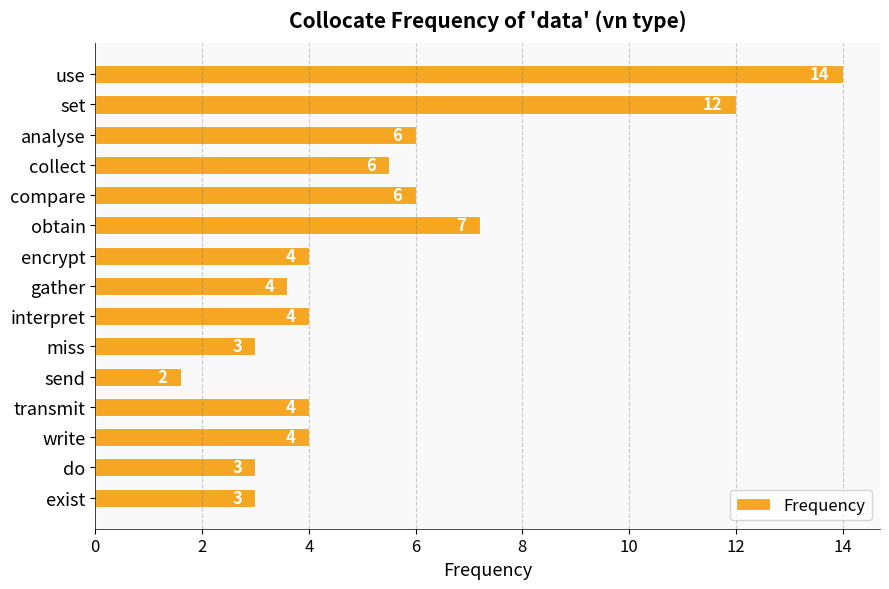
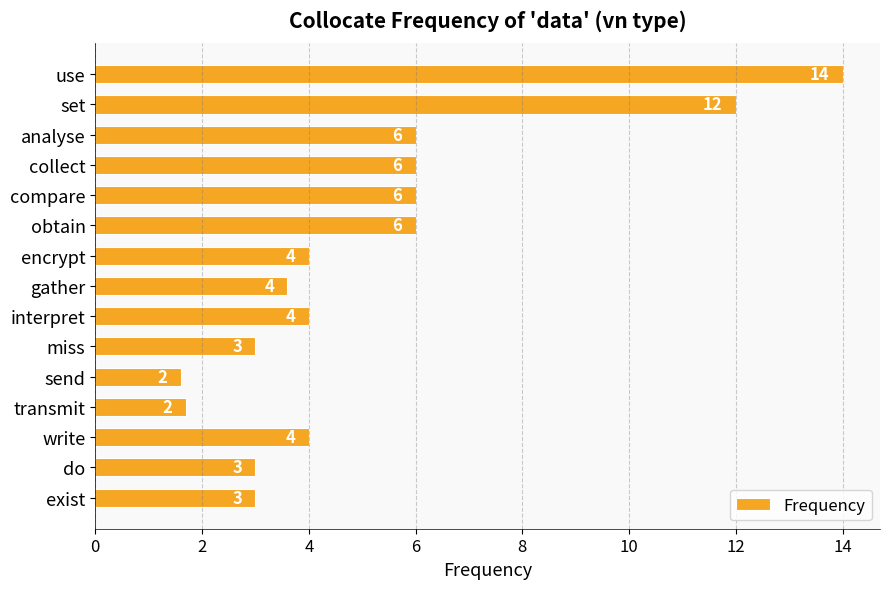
collect: 5.5 -> 6.0
obtain: 7 -> 6
transmit: 4 -> 2
